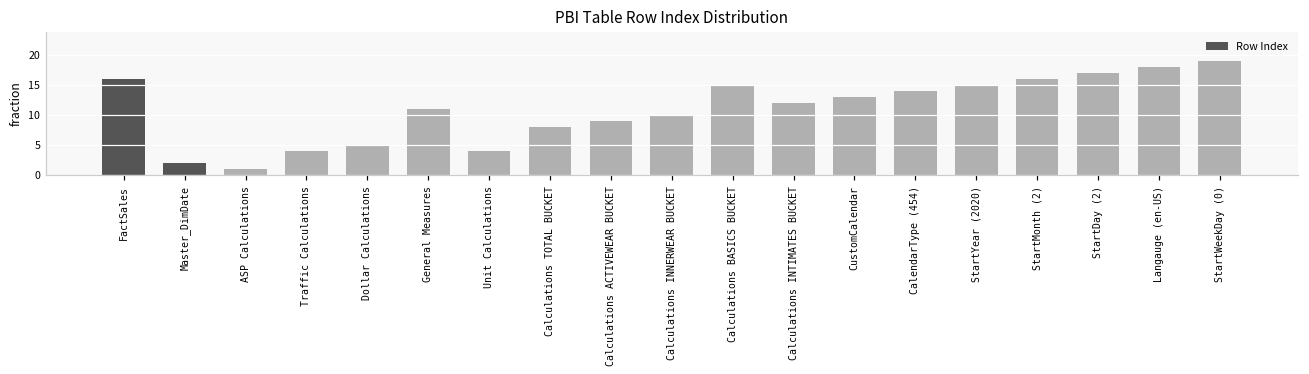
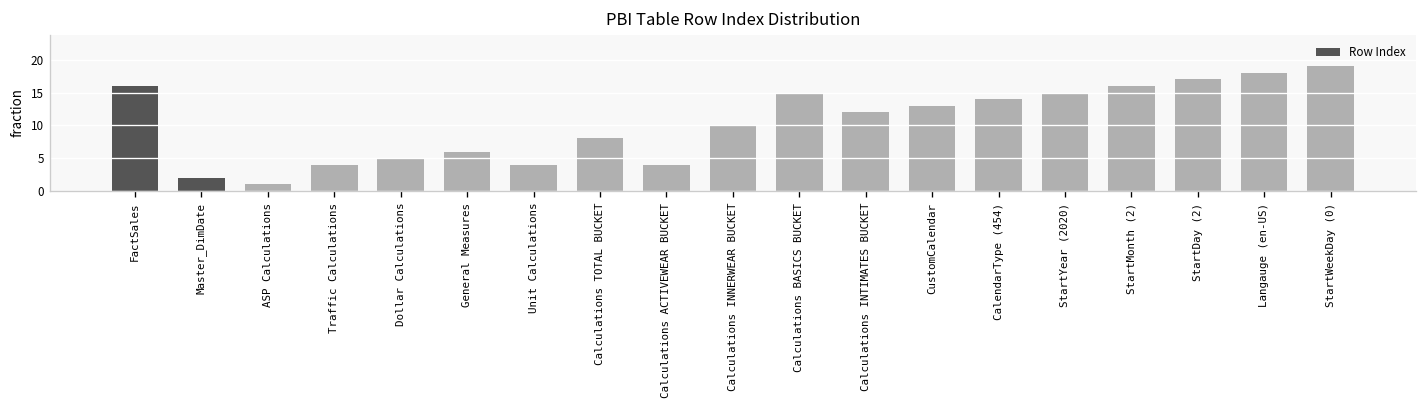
General Measures: 11 -> 6
Calculations ACTIVEWEAR BUCKET: 9 -> 4
